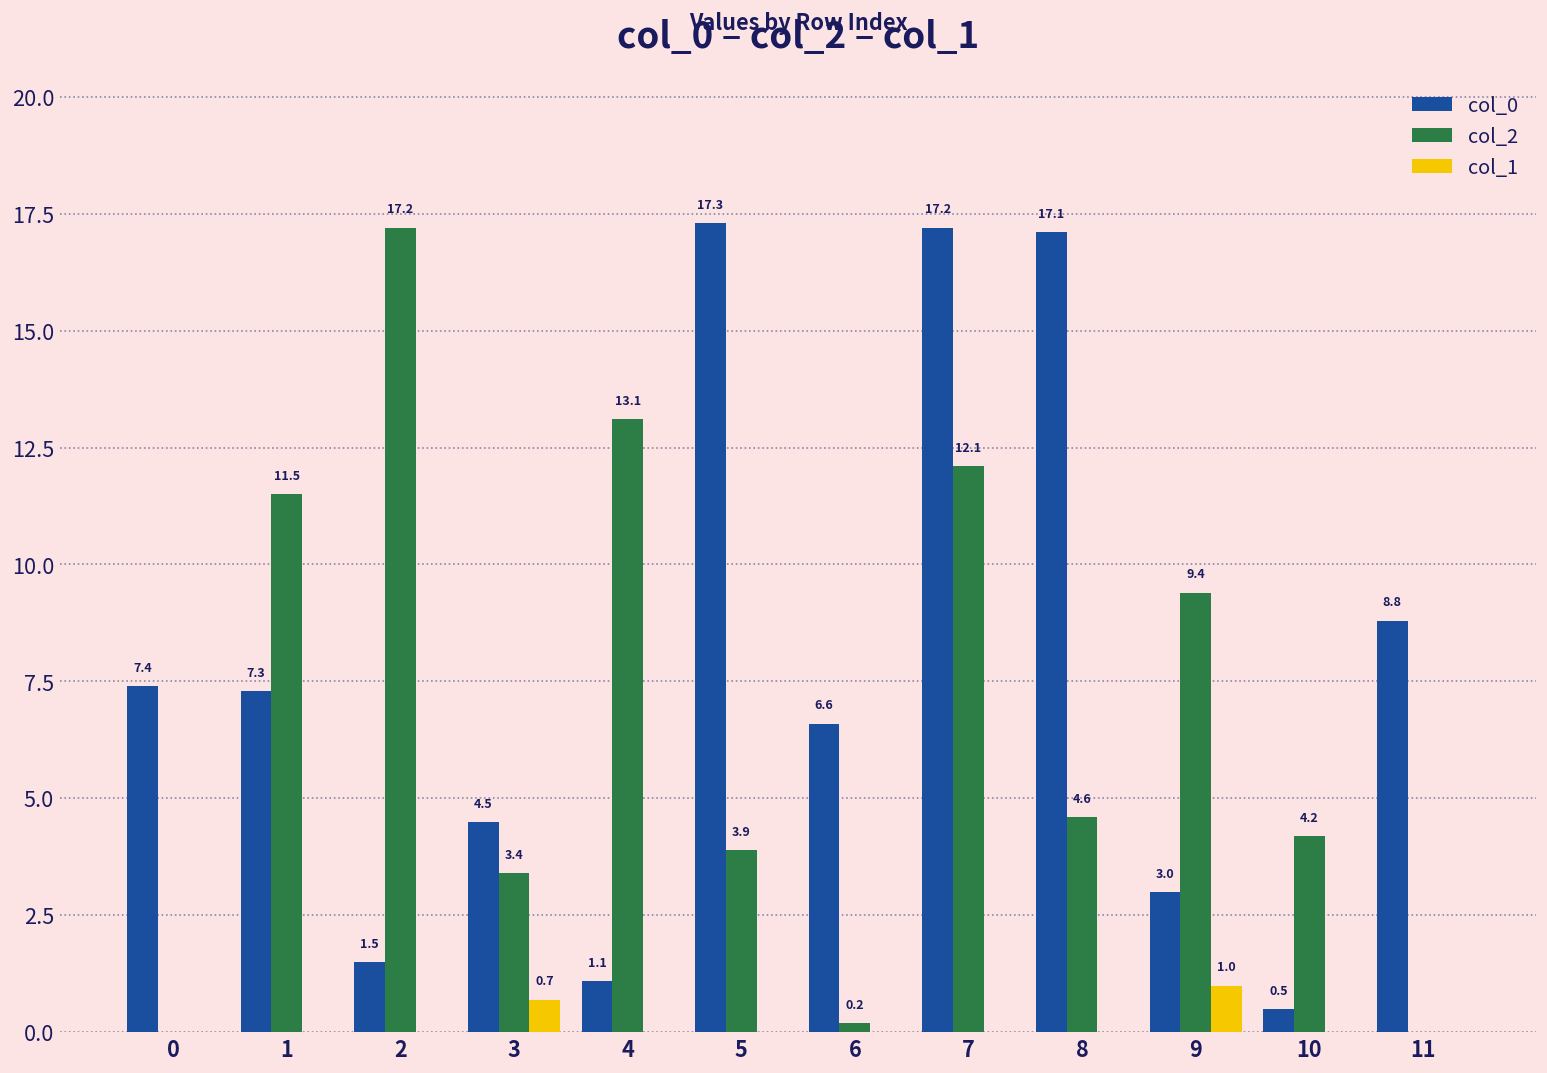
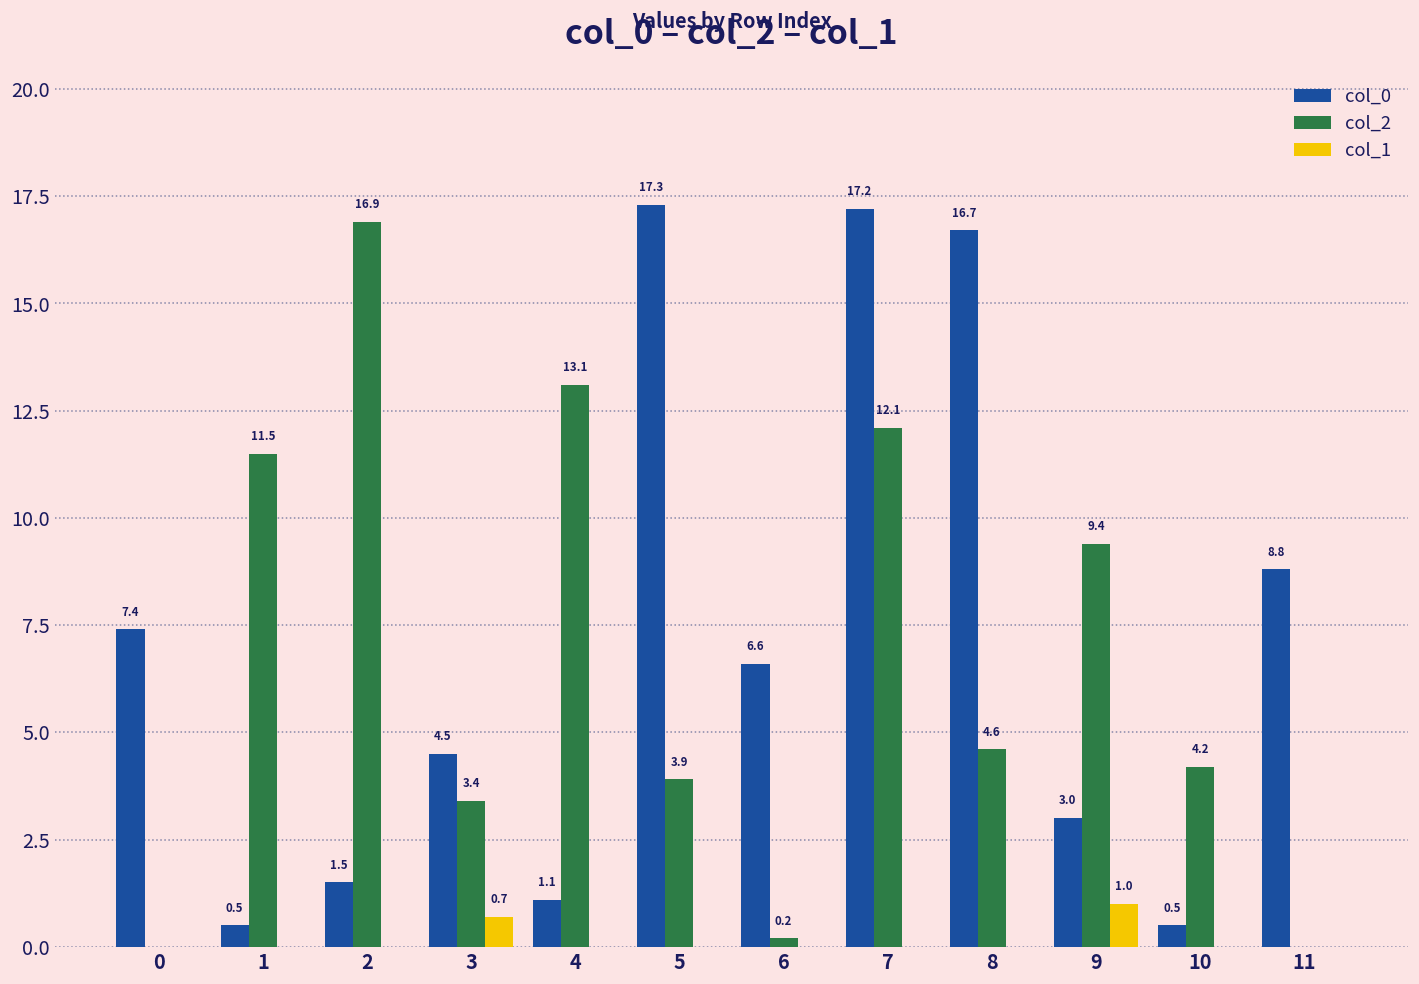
col_0, 1: 7.3 -> 0.5
col_2, 2: 17.2 -> 16.9
col_0, 8: 17.1 -> 16.7
